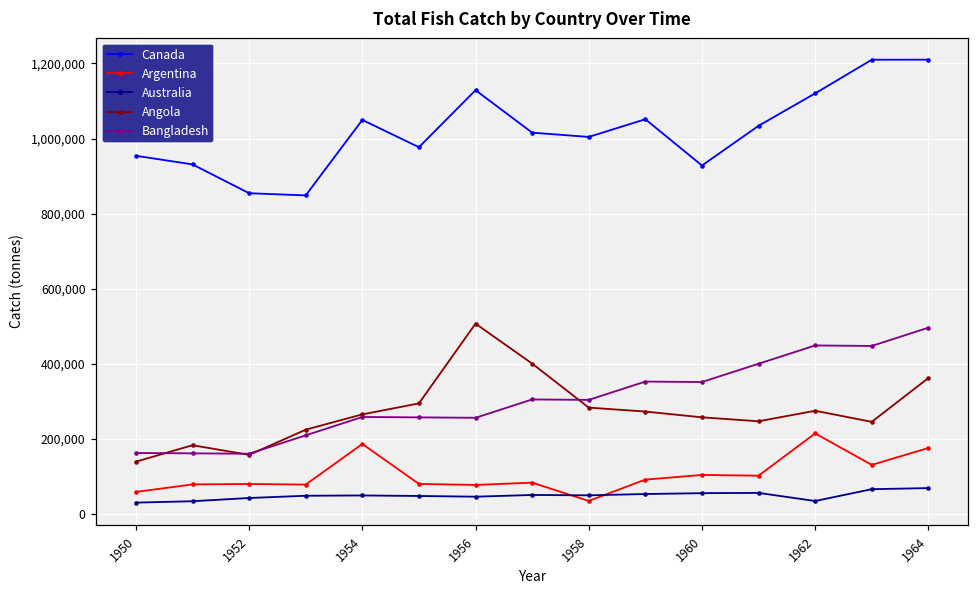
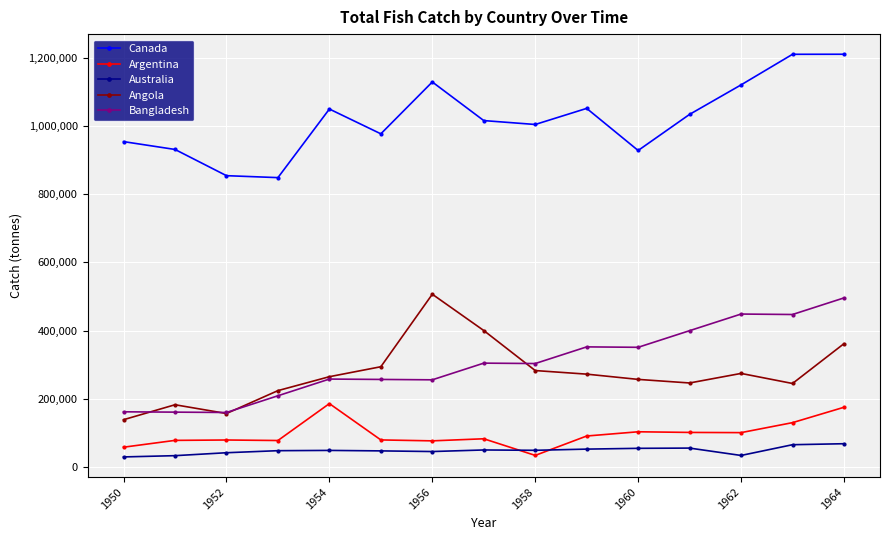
Argentina, 1962: 210,000 -> 100,000
